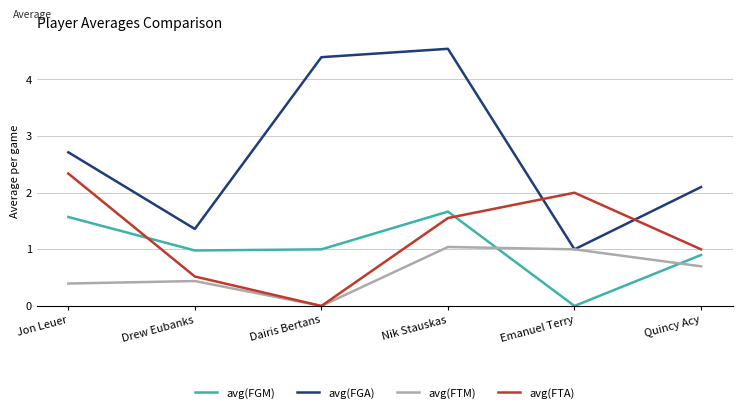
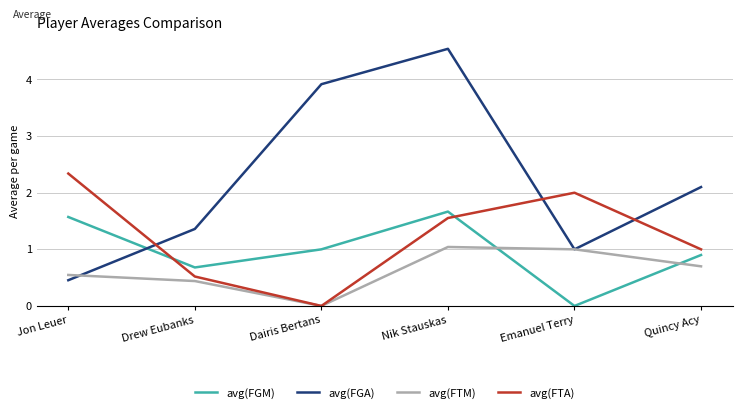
avg(FGA), Jon Leuer: 2.7 -> 0.5
avg(FTM), Jon Leuer: 0.4 -> 0.5
avg(FGM), Drew Eubanks: 1.0 -> 0.7
avg(FGA), Dairis Bertans: 4.4 -> 3.9
